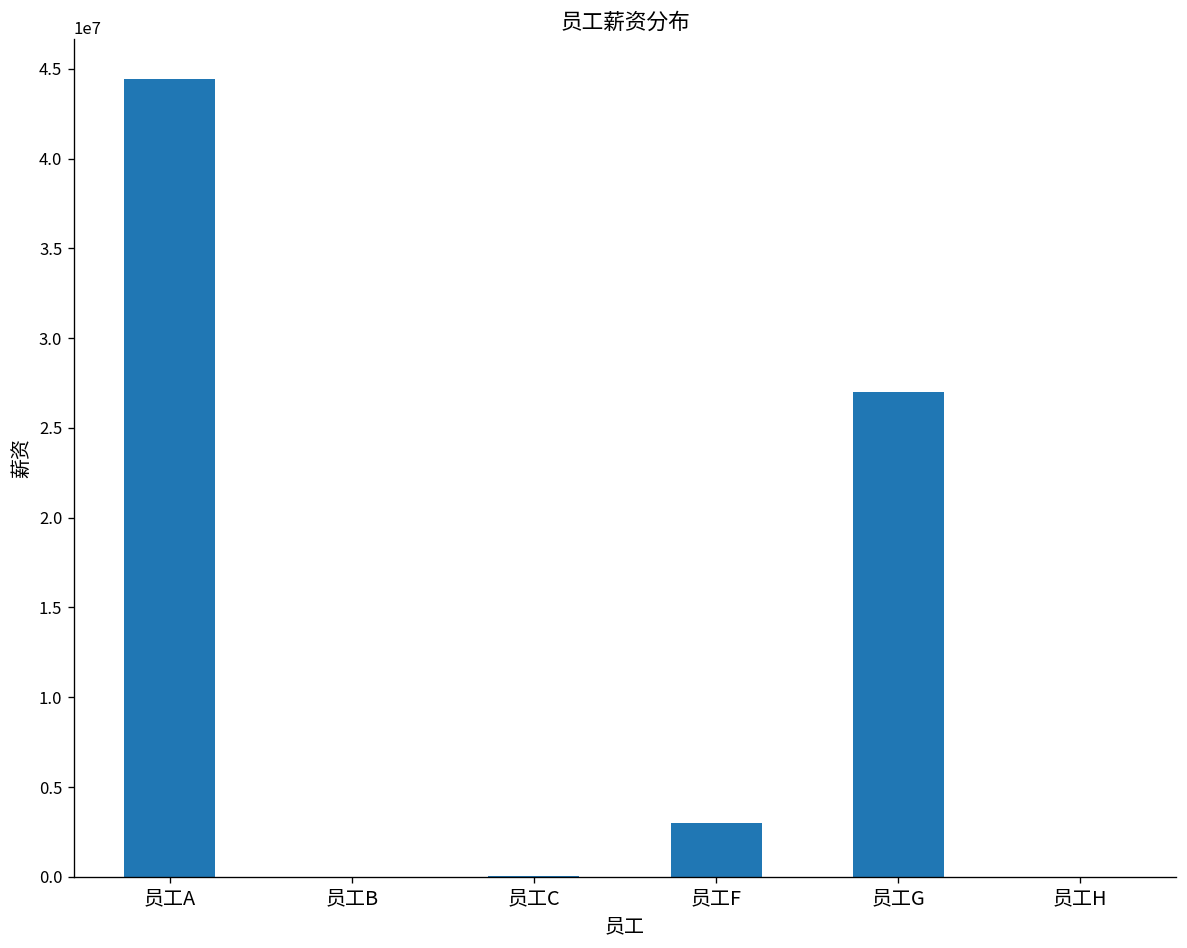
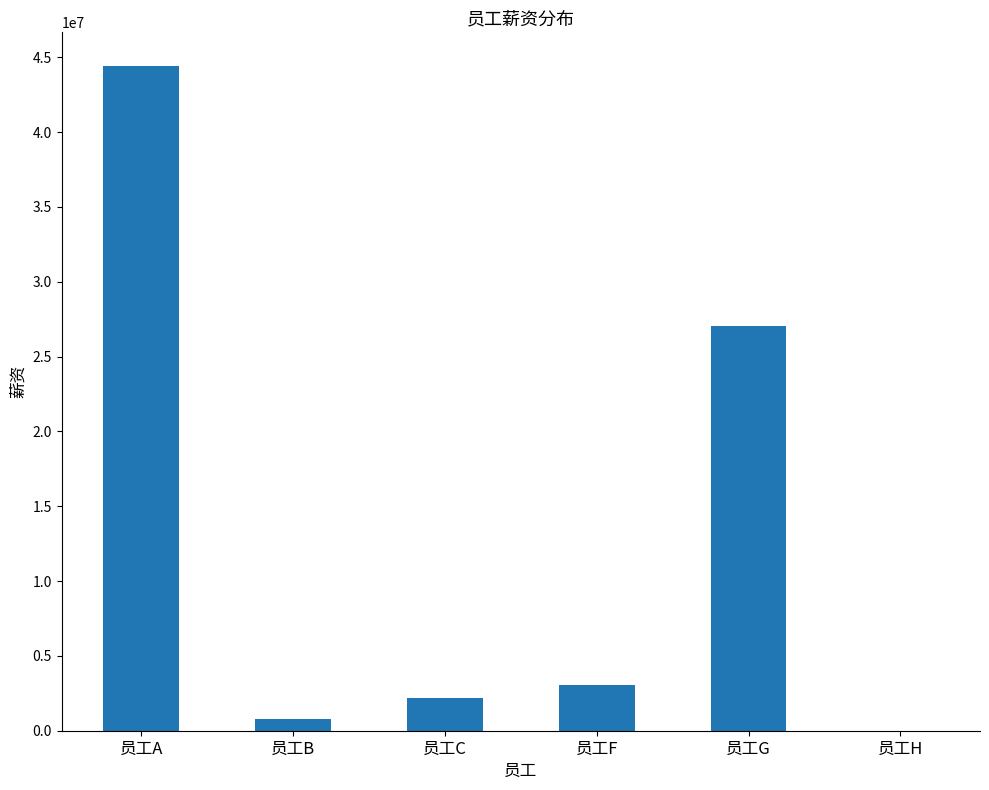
员工B: 0 -> 800000
员工C: 0 -> 2200000
